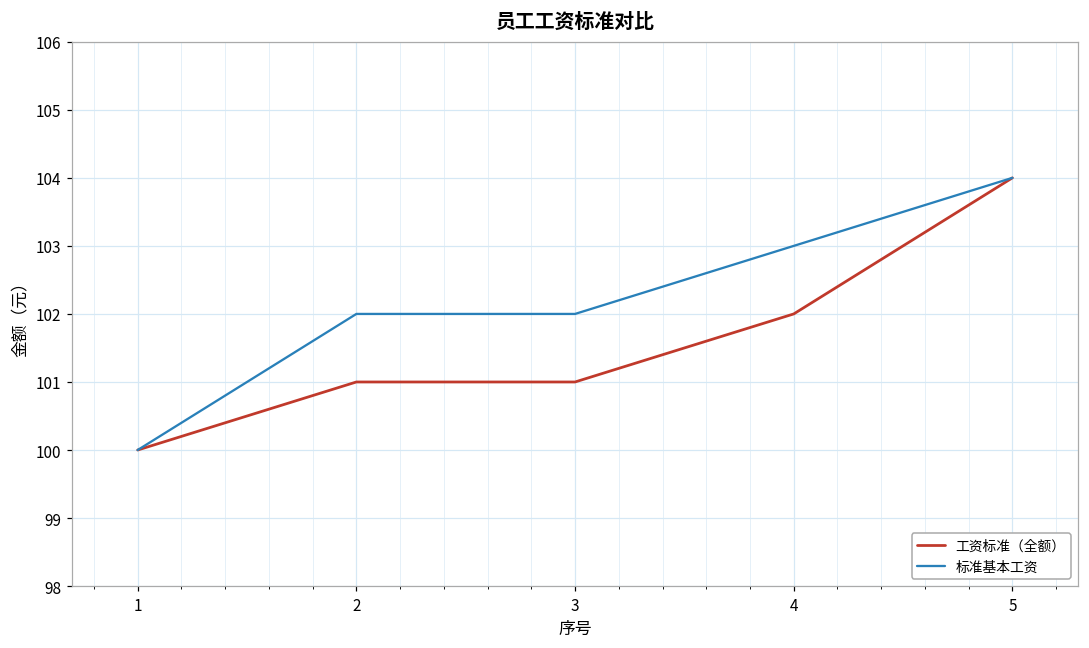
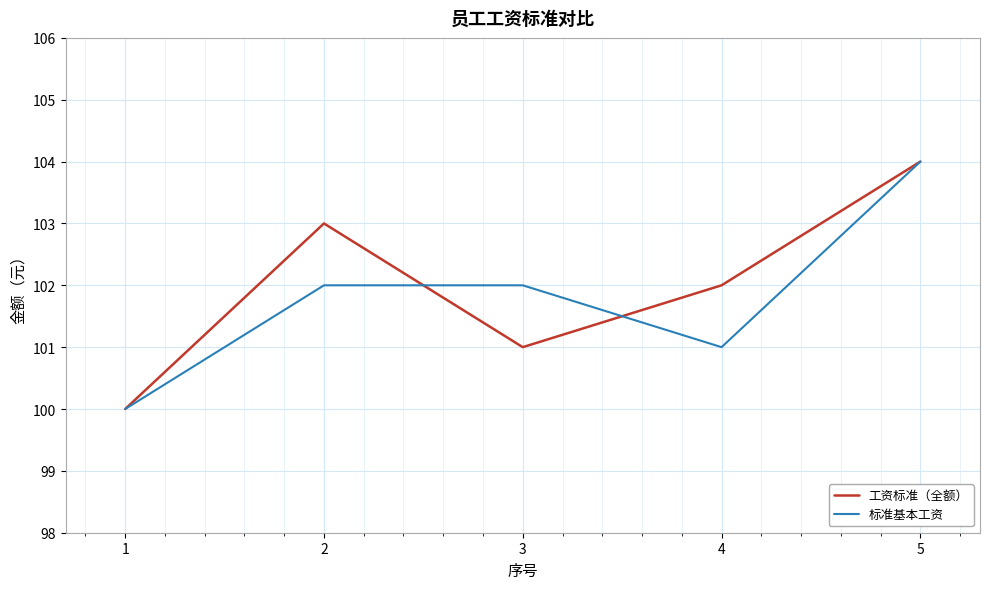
工资标准（全额）, 2: 101 -> 103
标准基本工资, 4: 103 -> 101
